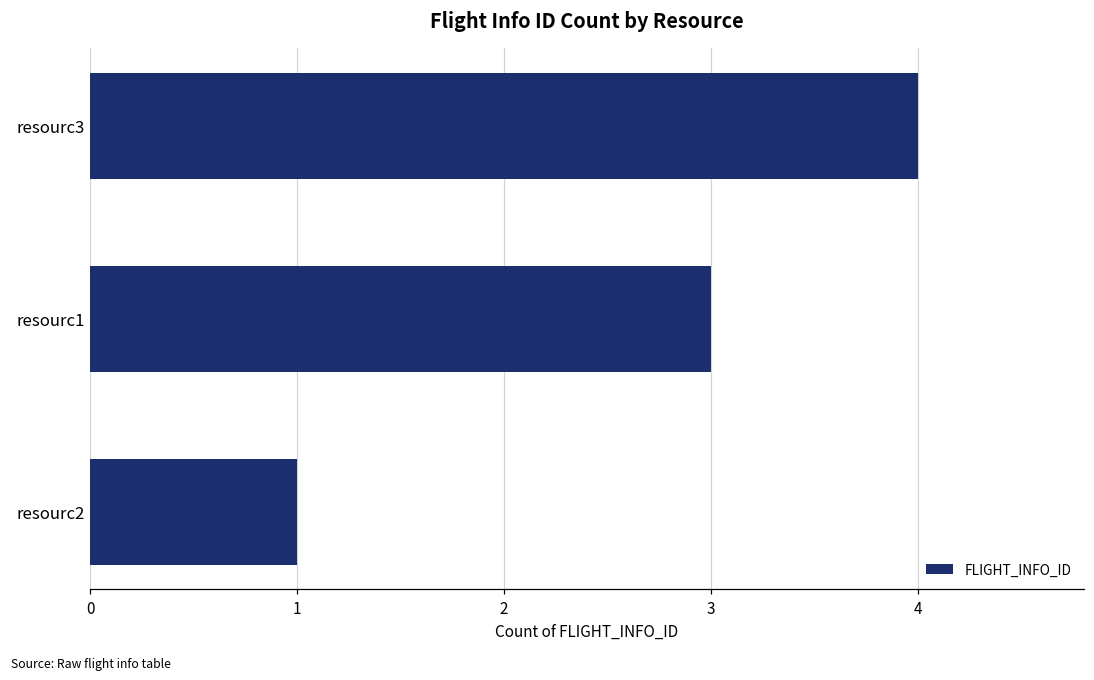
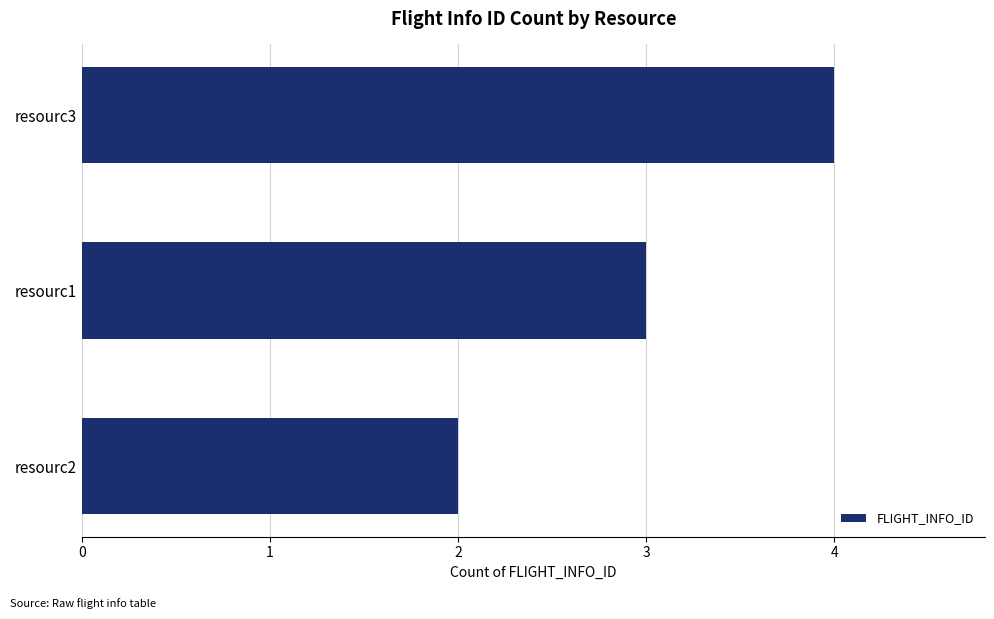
resourc2: 1 -> 2
